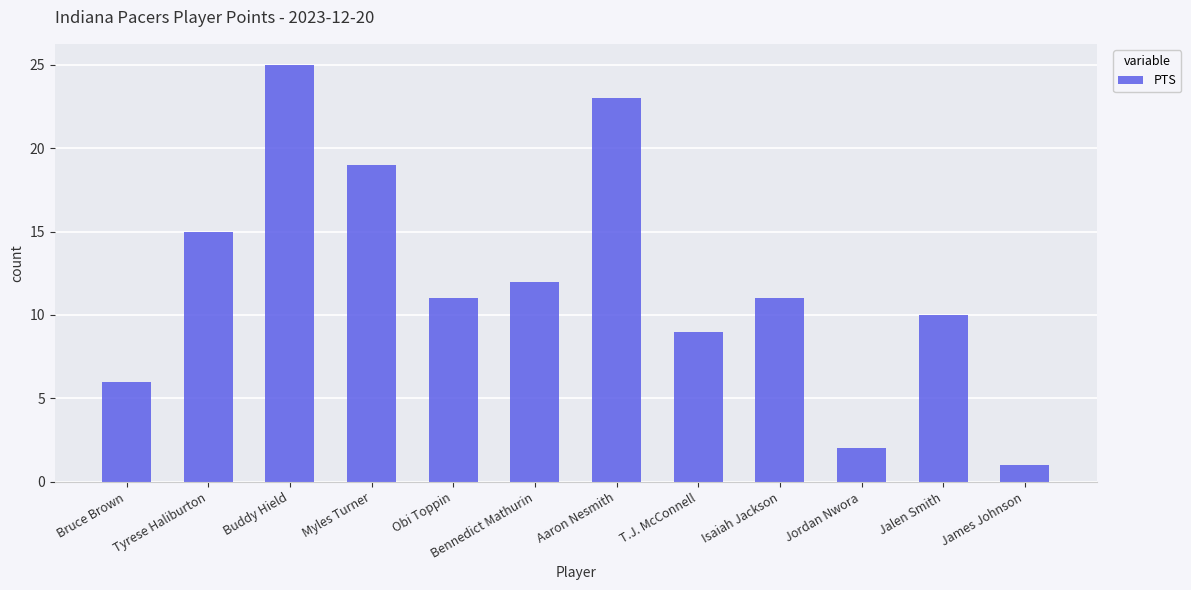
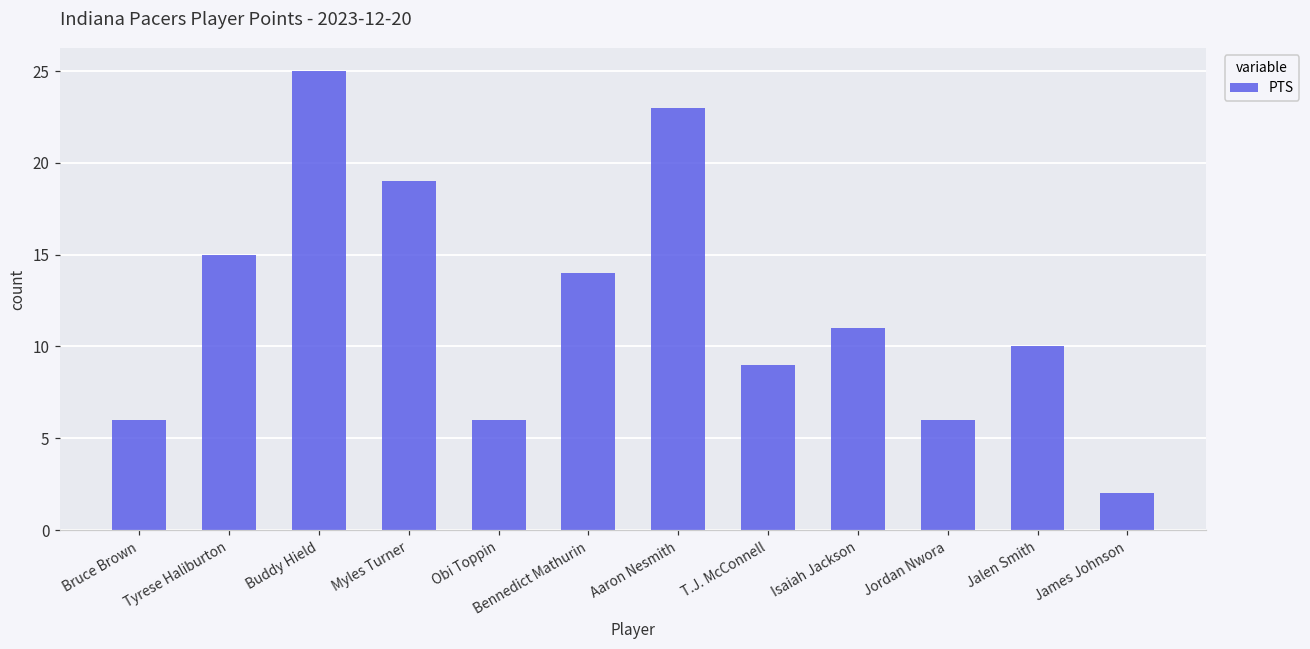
Obi Toppin: 11 -> 6
Bennedict Mathurin: 12 -> 14
Jordan Nwora: 2 -> 6
James Johnson: 1 -> 2
